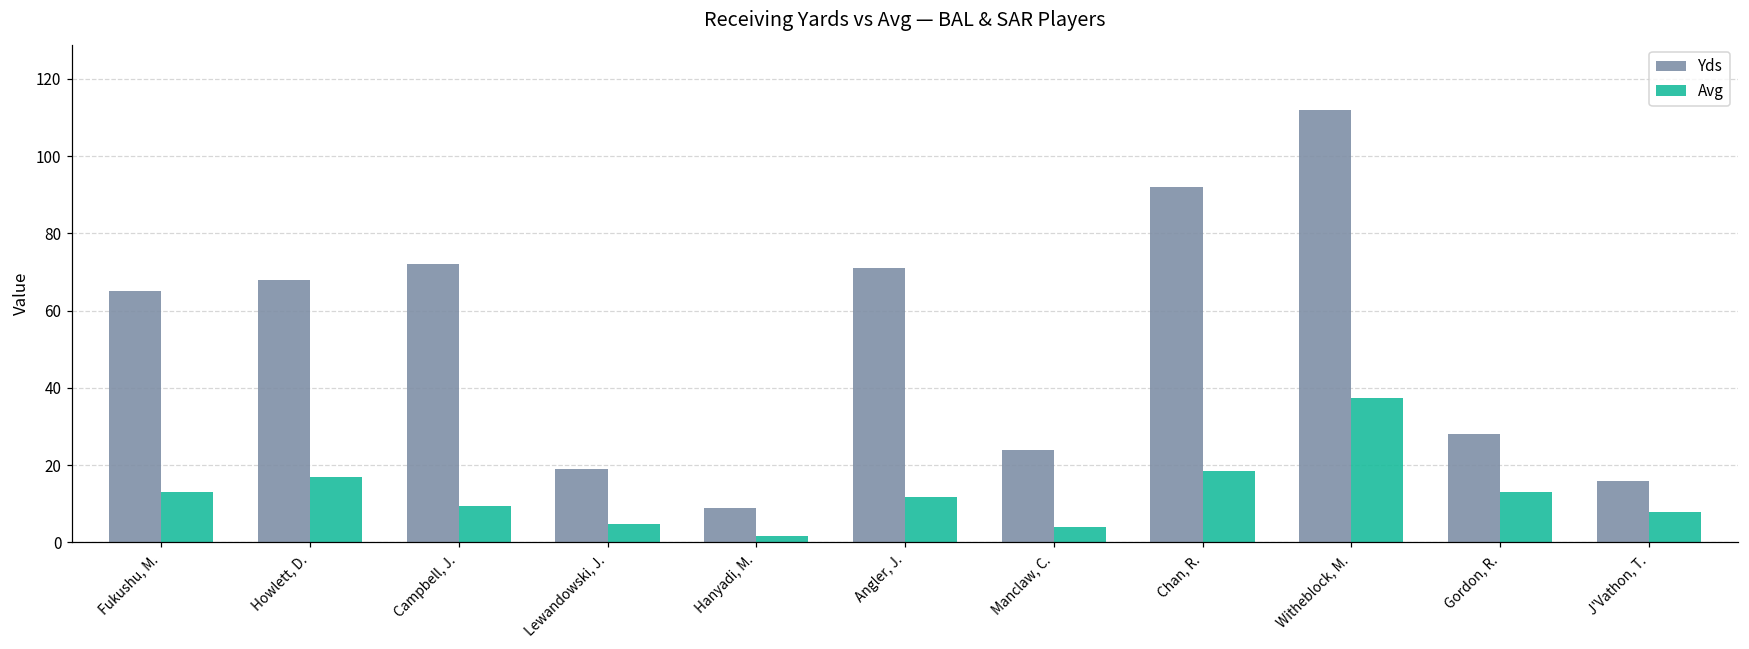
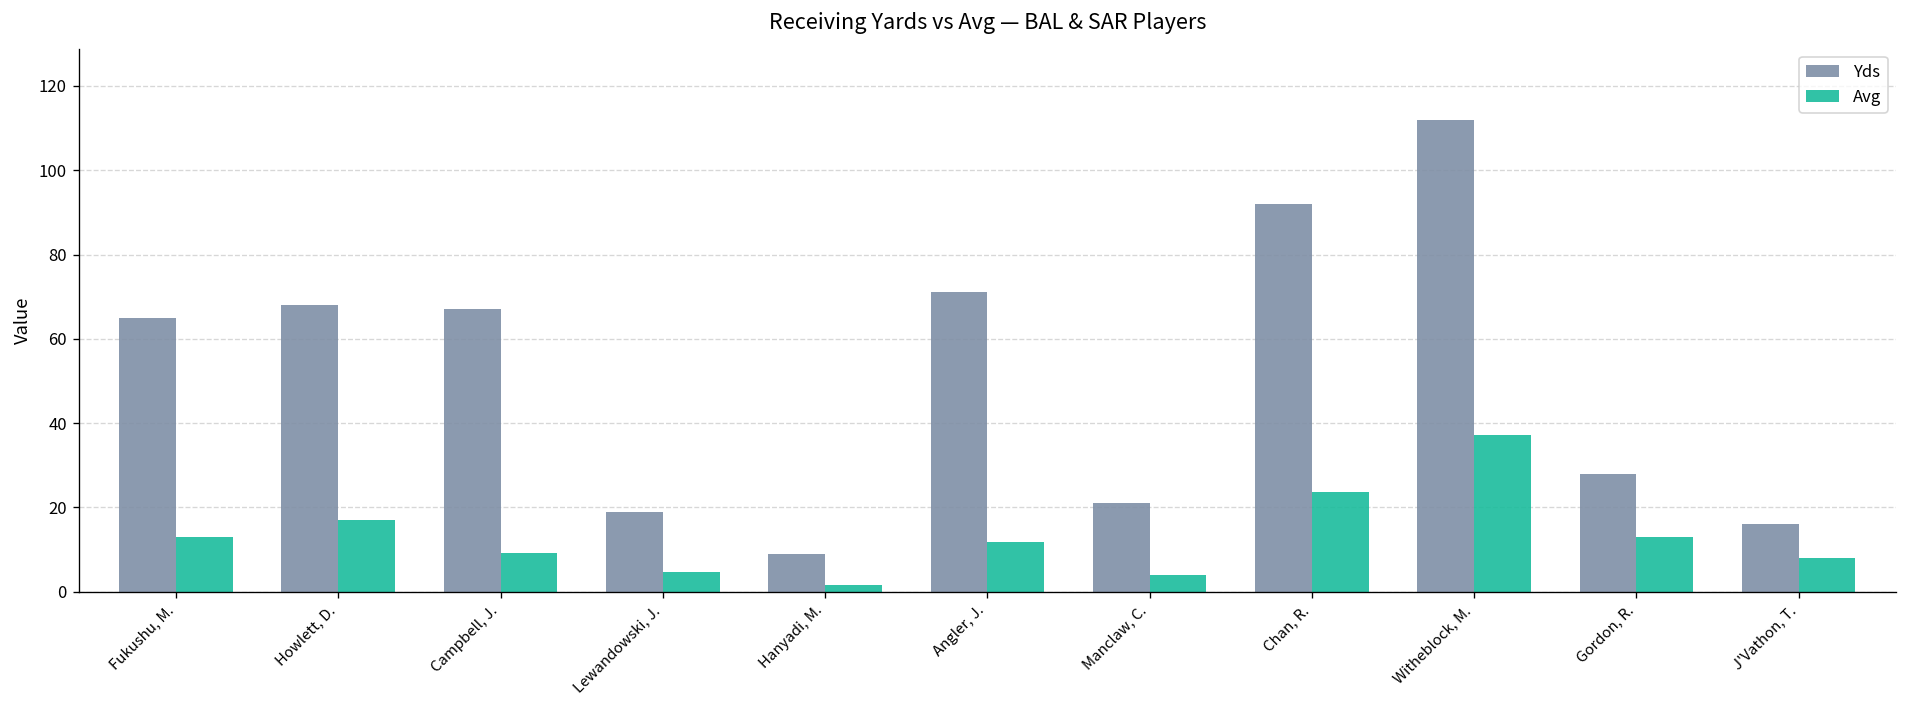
Yds, Campbell, J.: 72 -> 67
Yds, Manclaw, C.: 24 -> 21
Avg, Chan, R.: 18 -> 24
